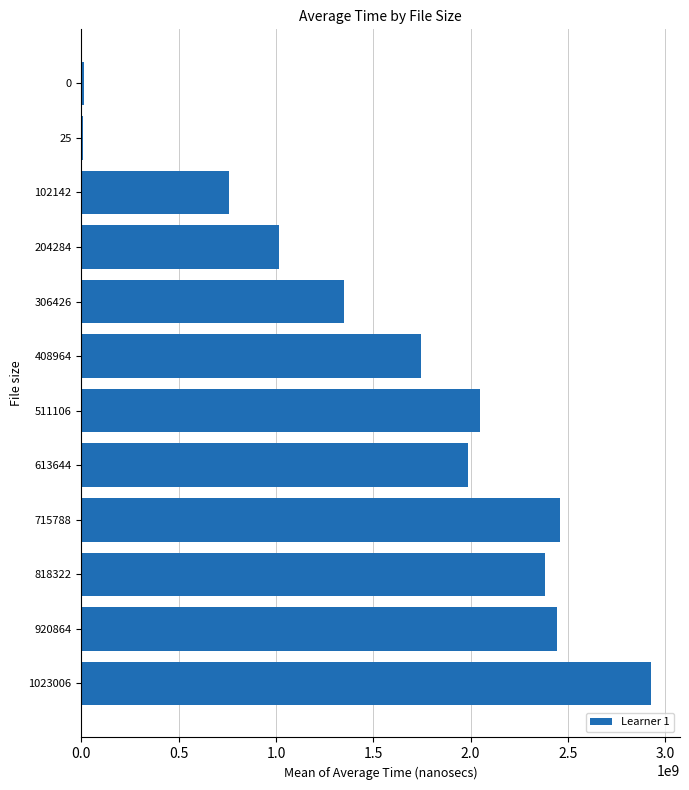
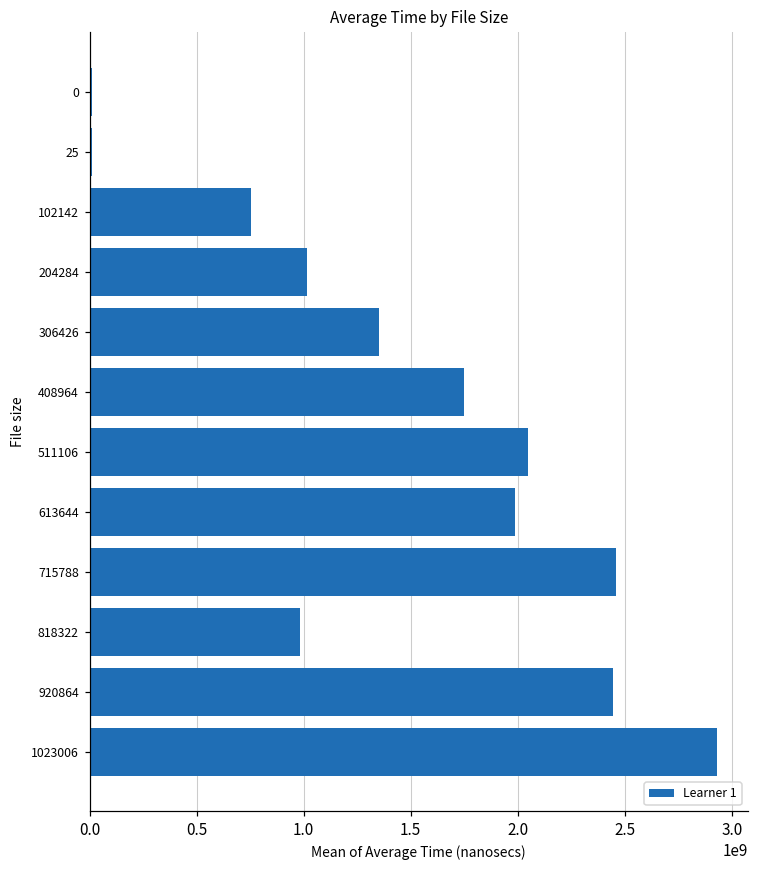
818322: 2380000000 -> 980000000
